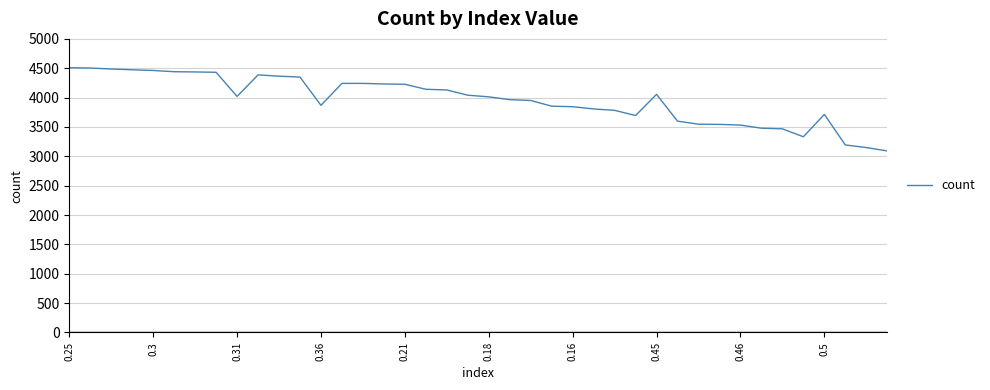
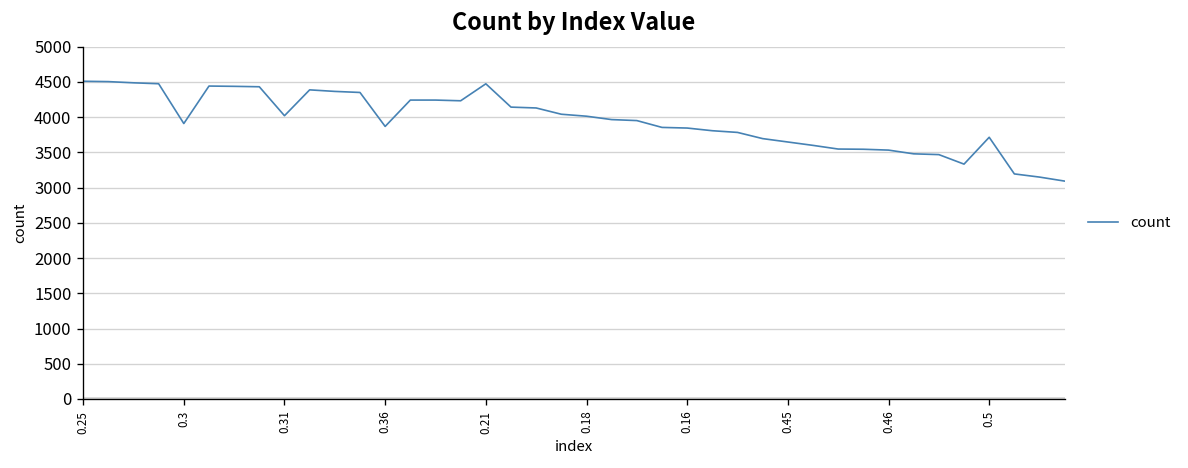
0.3: 4500 -> 3900
0.21: 4200 -> 4500
0.45: 4100 -> 3600
